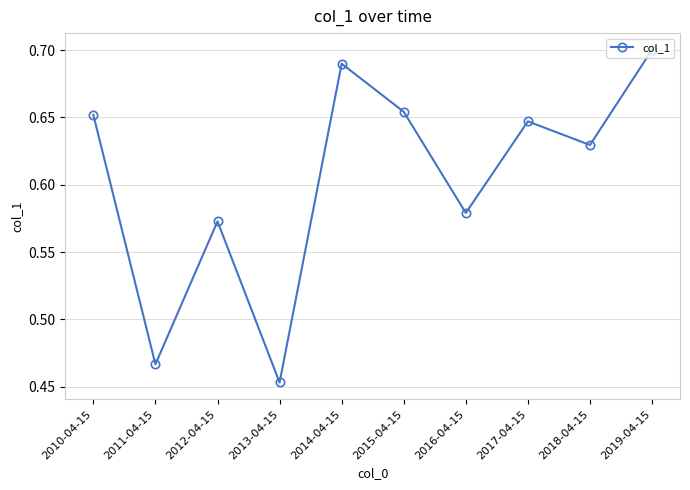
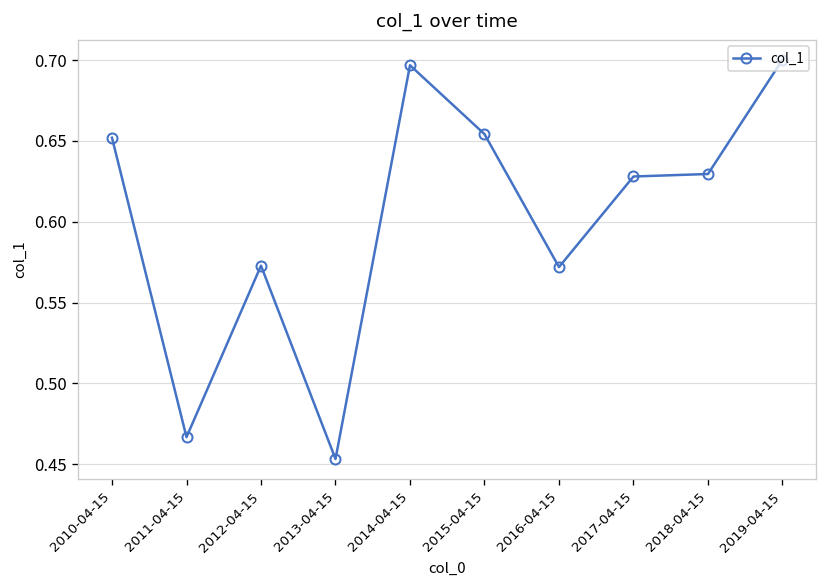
2014-04-15: 0.690 -> 0.697
2016-04-15: 0.579 -> 0.572
2017-04-15: 0.647 -> 0.628
